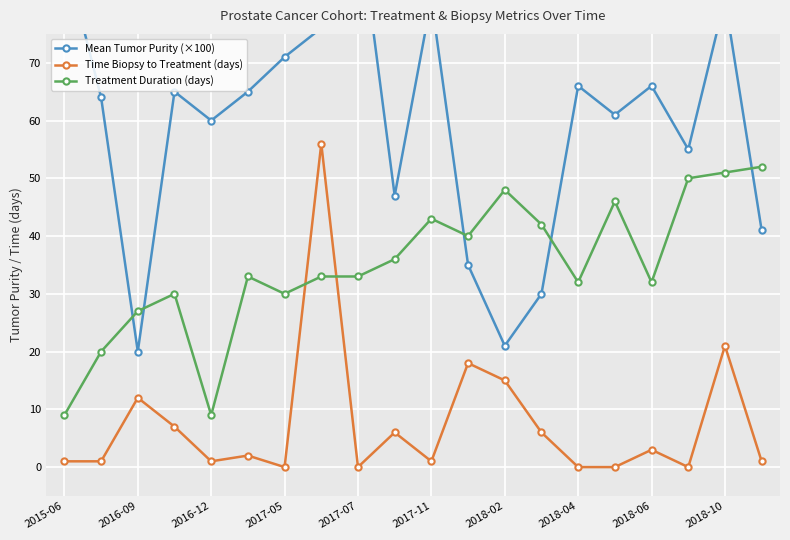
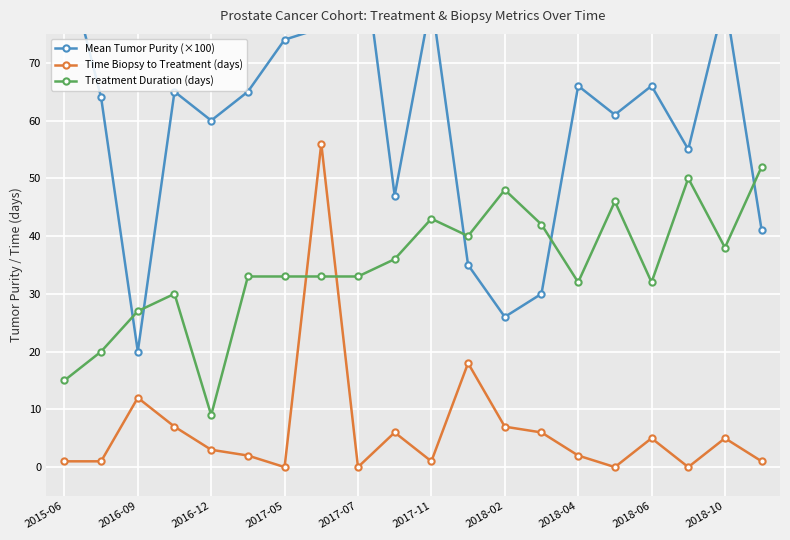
Treatment Duration (days), 2015-06: 9 -> 15
Time Biopsy to Treatment (days), 2016-12: 1 -> 3
Mean Tumor Purity (×100), 2017-05: 71 -> 74
Treatment Duration (days), 2017-05: 30 -> 33
Mean Tumor Purity (×100), 2018-02: 21 -> 26
Time Biopsy to Treatment (days), 2018-02: 15 -> 7
Time Biopsy to Treatment (days), 2018-04: 0 -> 2
Time Biopsy to Treatment (days), 2018-06: 3 -> 5
Time Biopsy to Treatment (days), 2018-10: 21 -> 5
Treatment Duration (days), 2018-10: 51 -> 38
